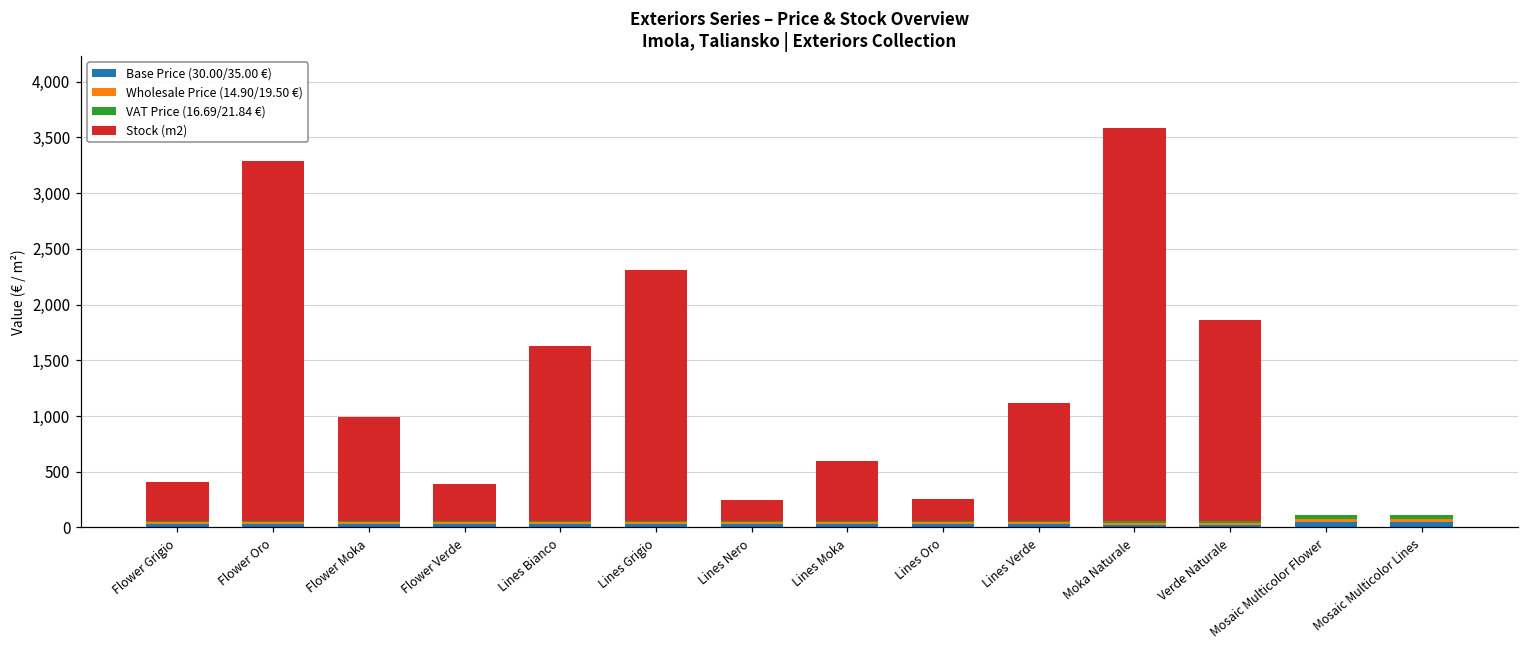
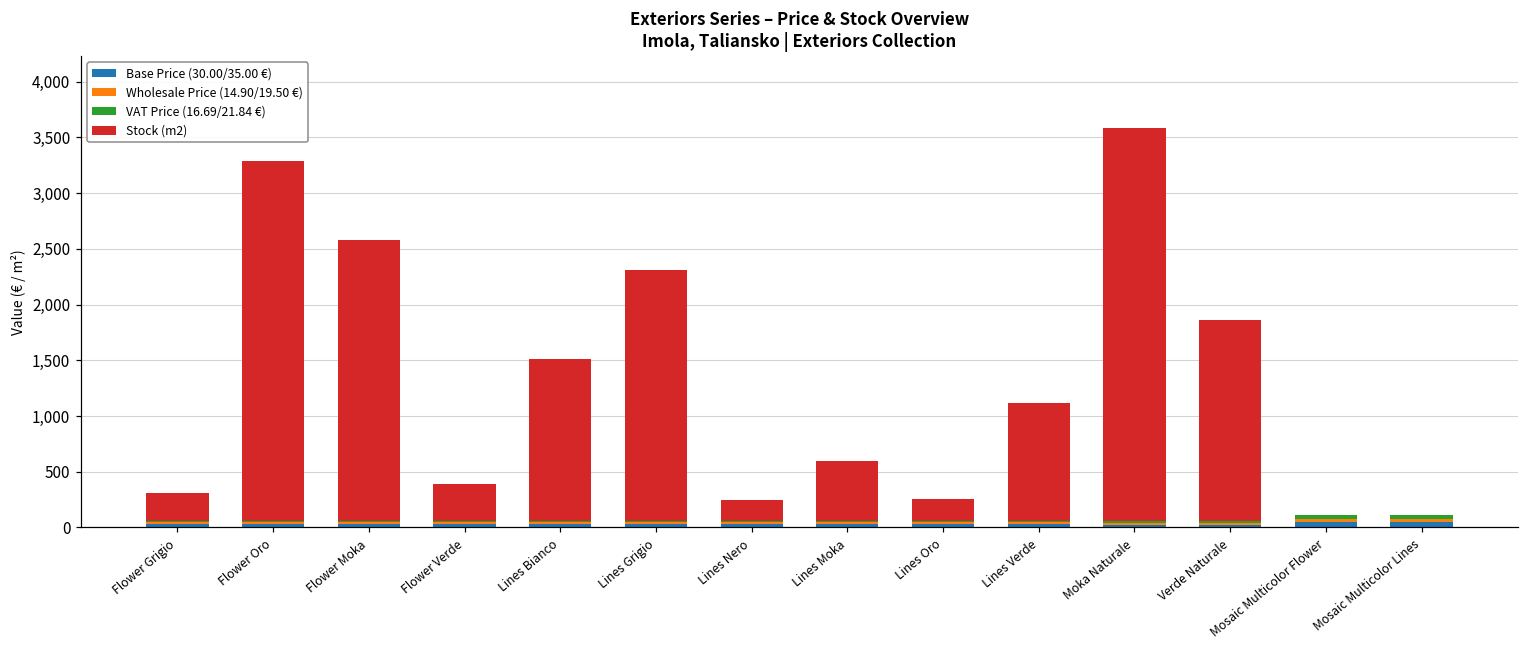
Stock (m2), Flower Grigio: 340 -> 250
Stock (m2), Flower Moka: 930 -> 2,520
Stock (m2), Lines Bianco: 1,560 -> 1,450
